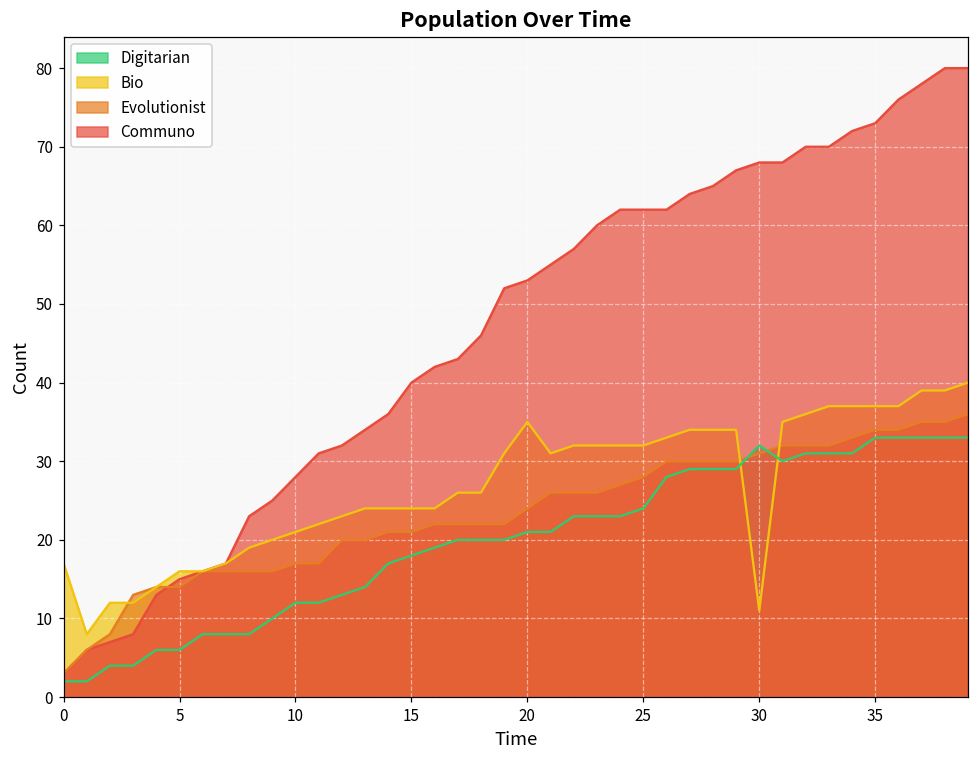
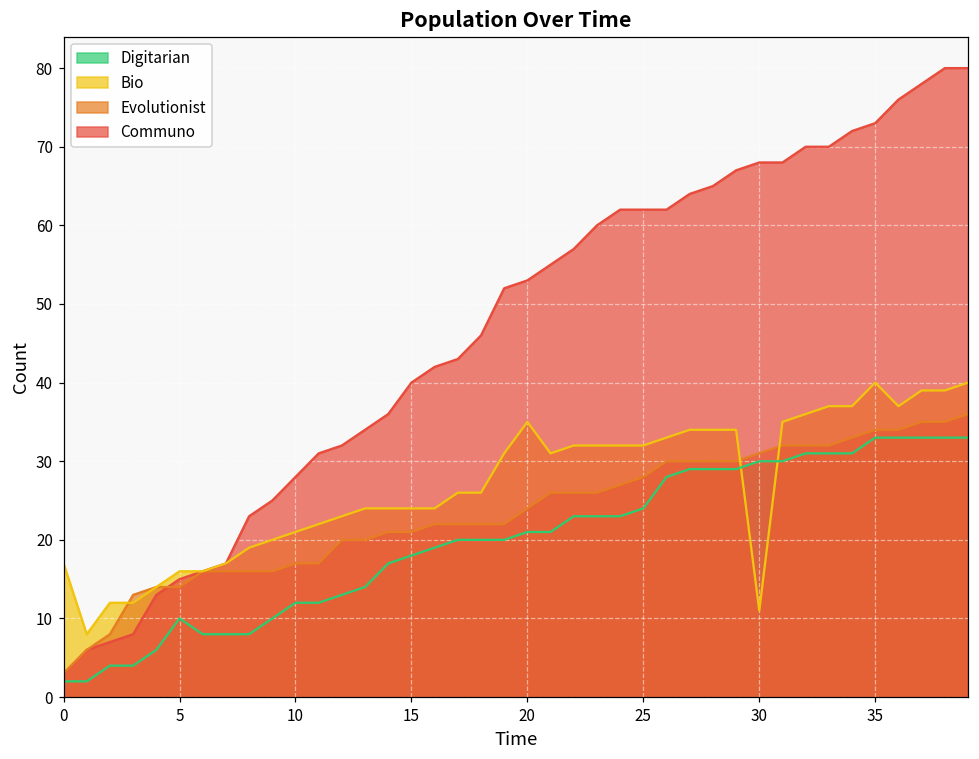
Digitarian, 5: 6 -> 10
Digitarian, 30: 32 -> 30
Bio, 35: 37 -> 40
